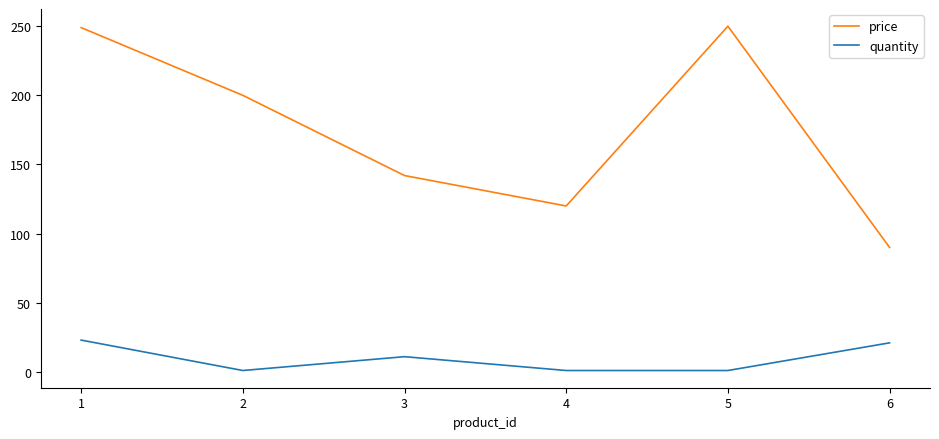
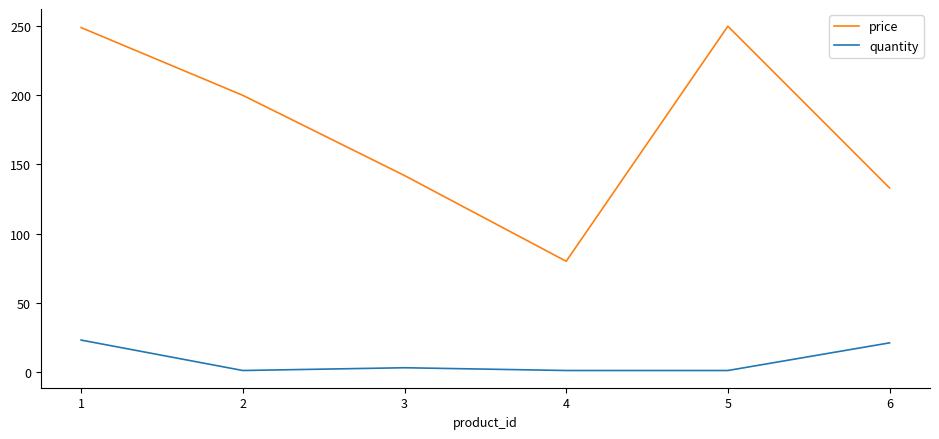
quantity, 3: 11 -> 3
price, 4: 120 -> 80
price, 6: 90 -> 133
